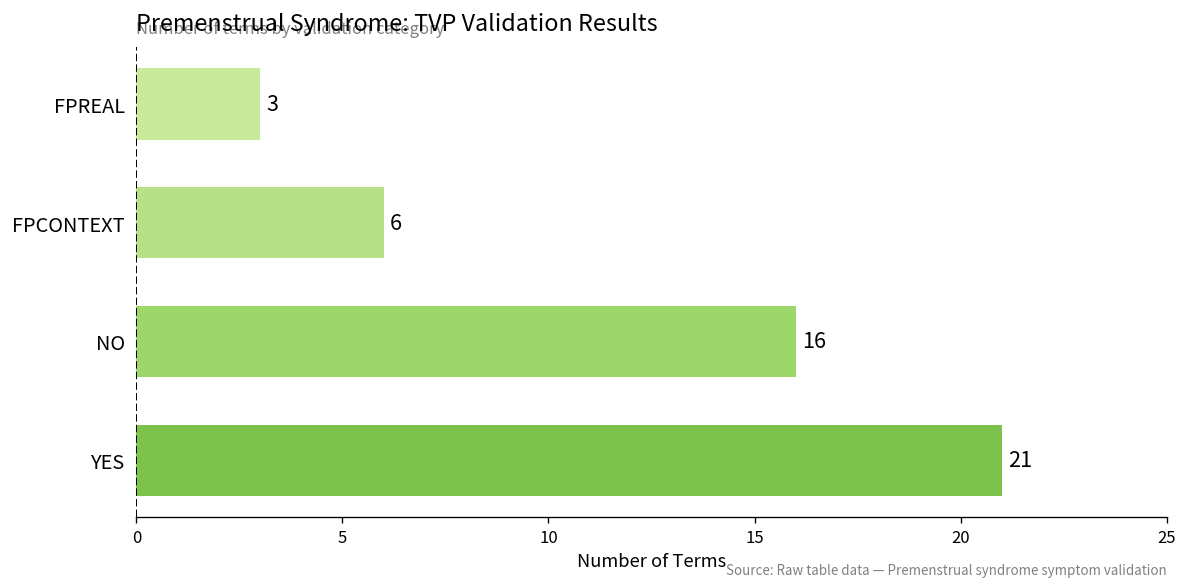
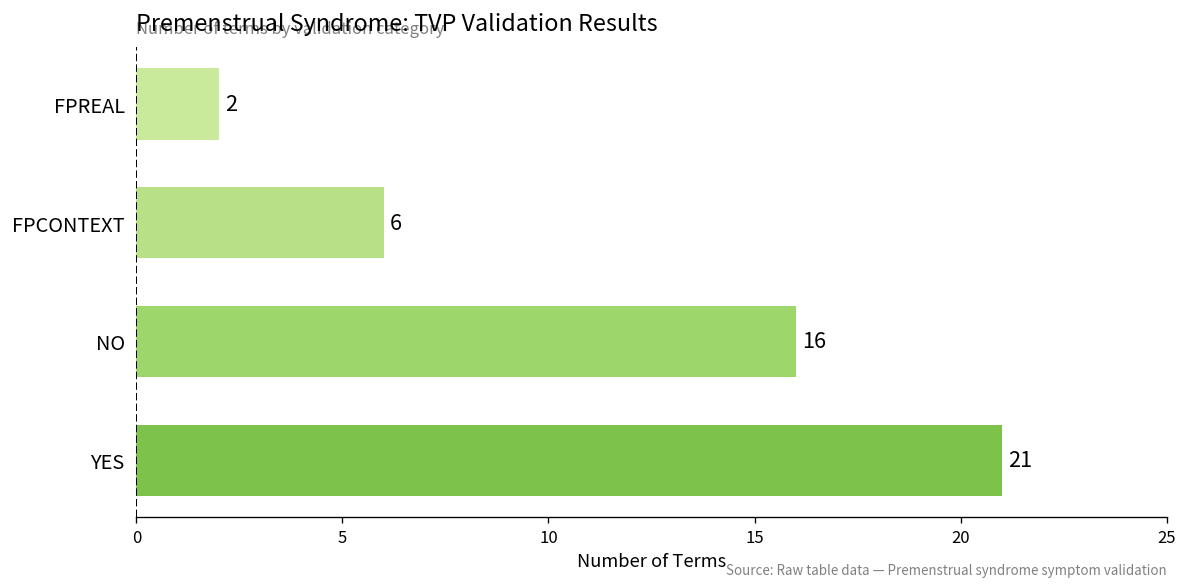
FPREAL: 3 -> 2
